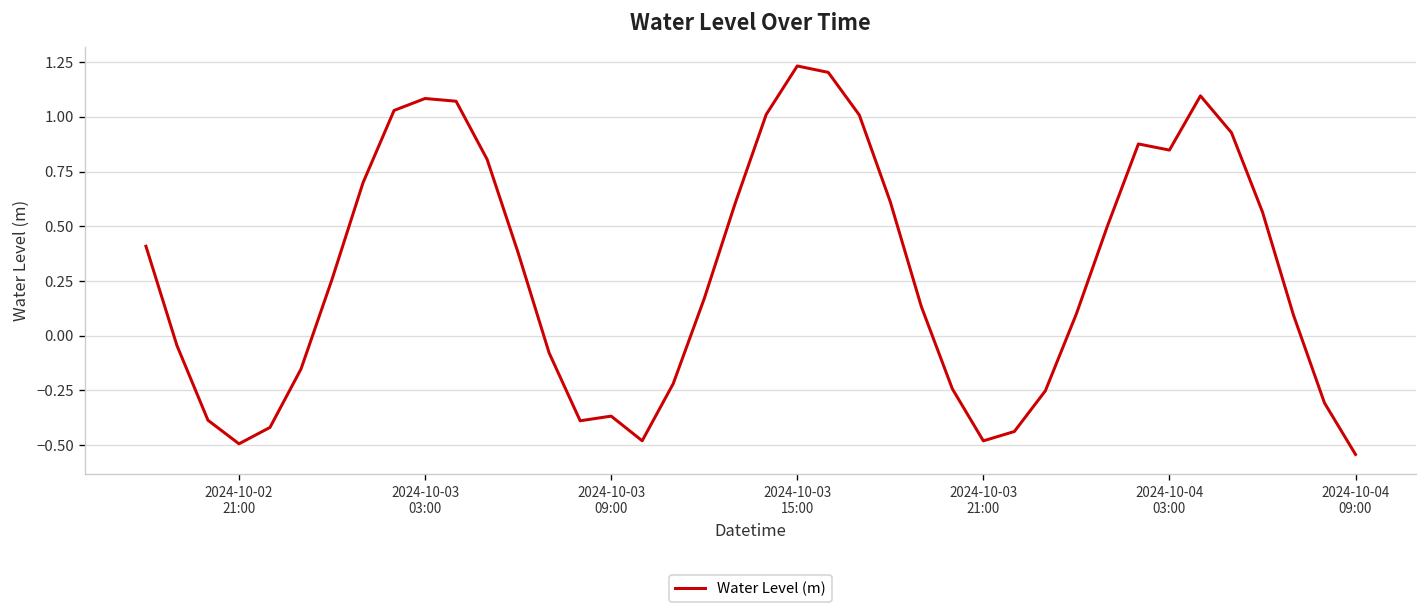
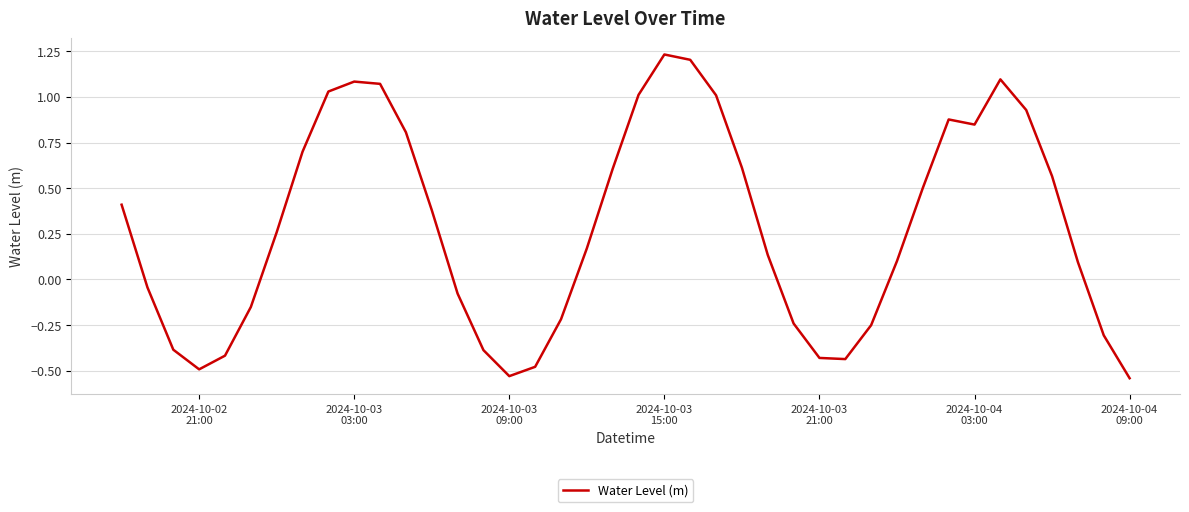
2024-10-03 09:00: -0.37 -> -0.53
2024-10-03 21:00: -0.48 -> -0.43
